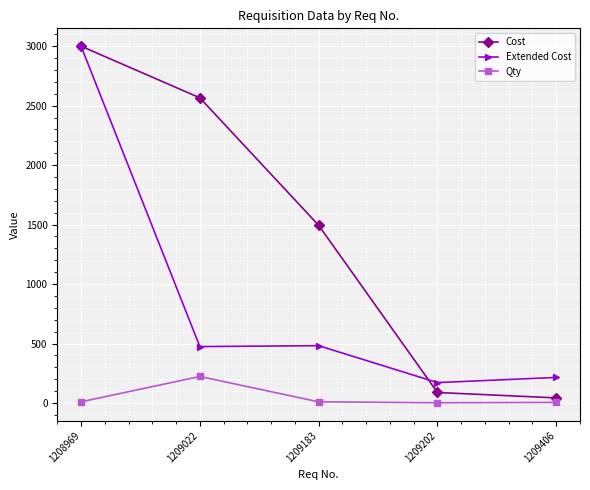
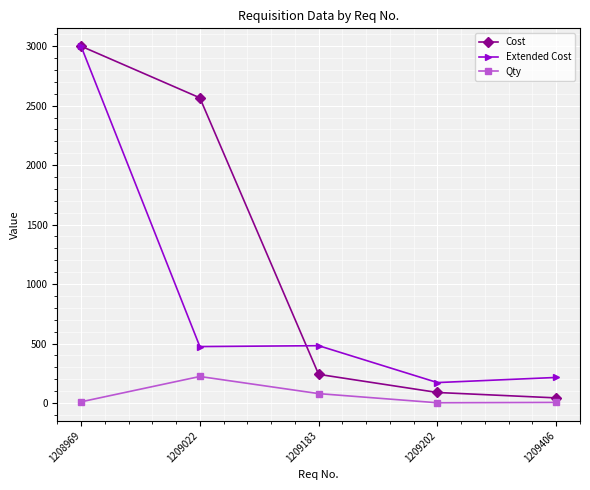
Cost, 1209183: 1490 -> 240
Qty, 1209183: 10 -> 80
